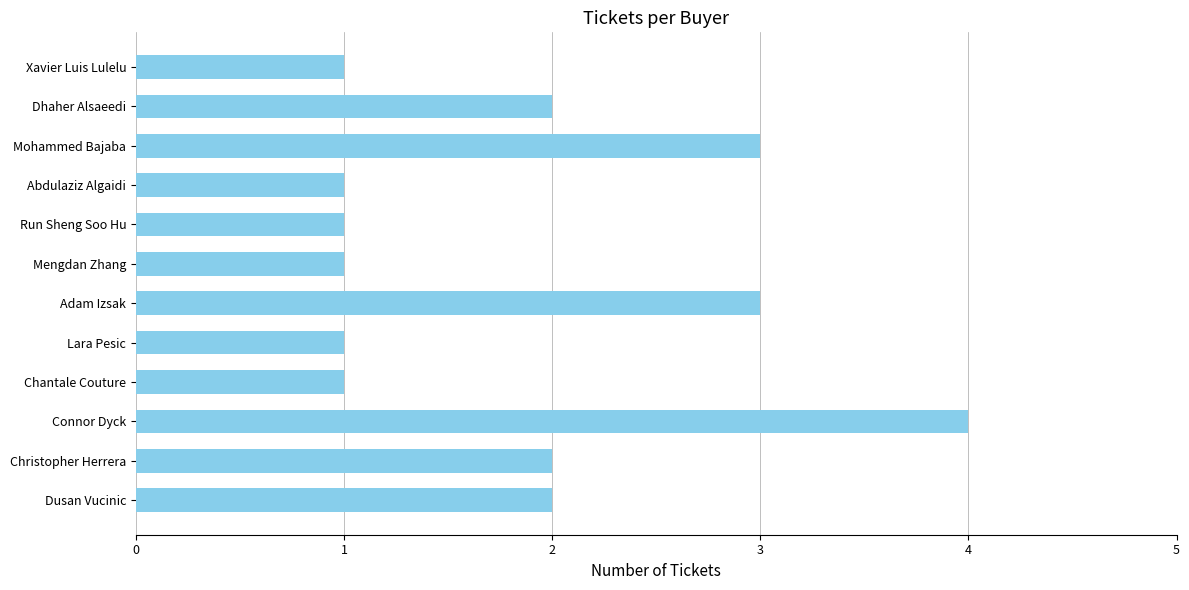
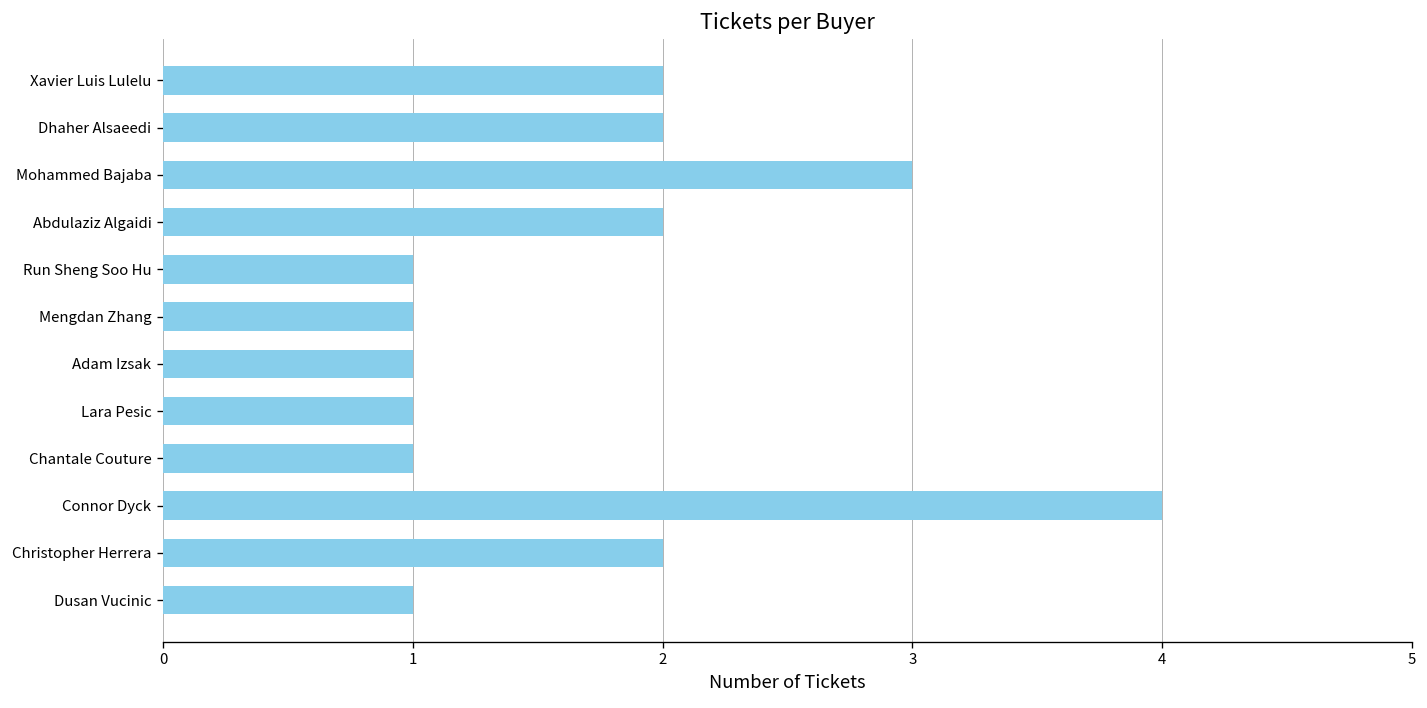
Xavier Luis Lulelu: 1 -> 2
Abdulaziz Algaidi: 1 -> 2
Adam Izsak: 3 -> 1
Dusan Vucinic: 2 -> 1
